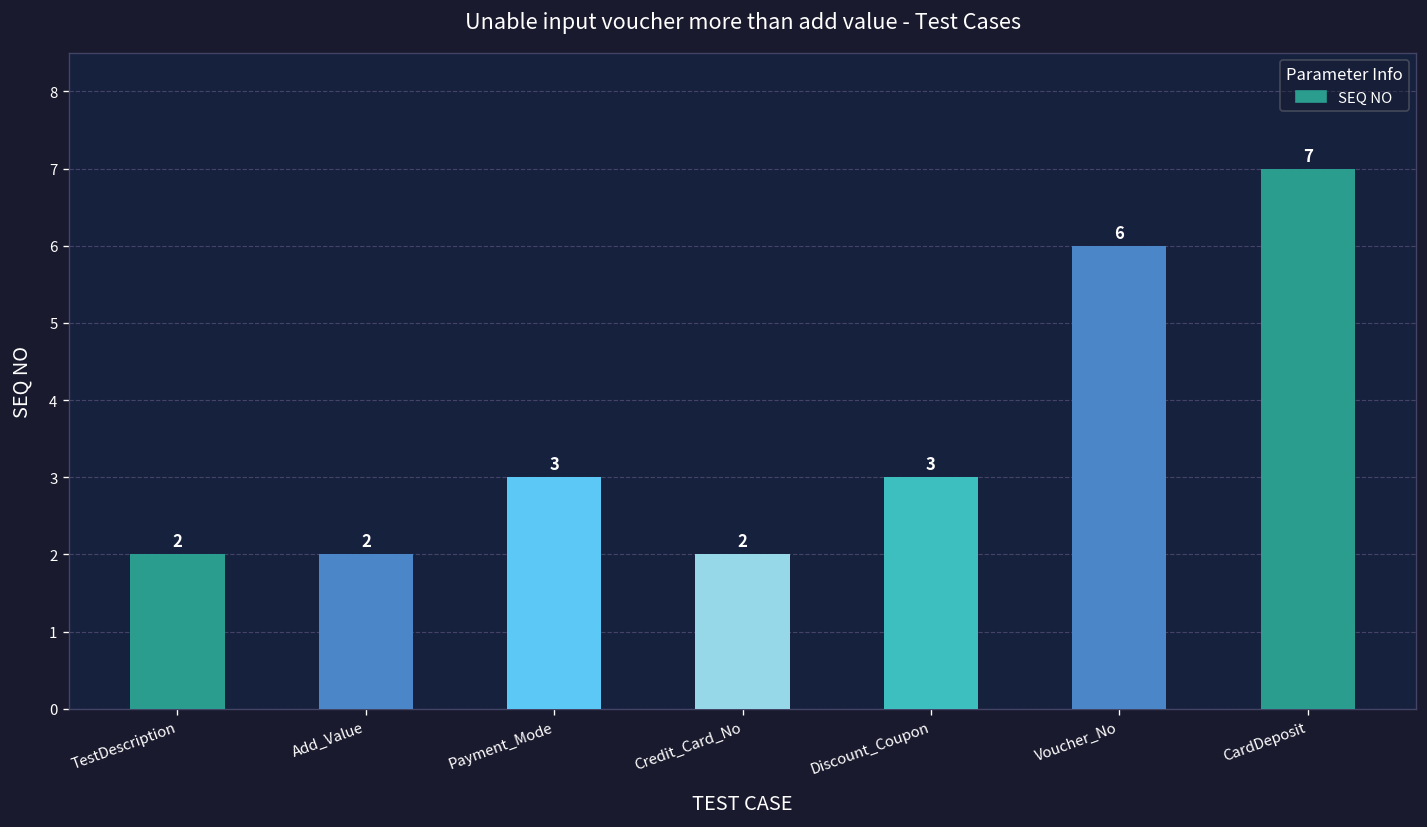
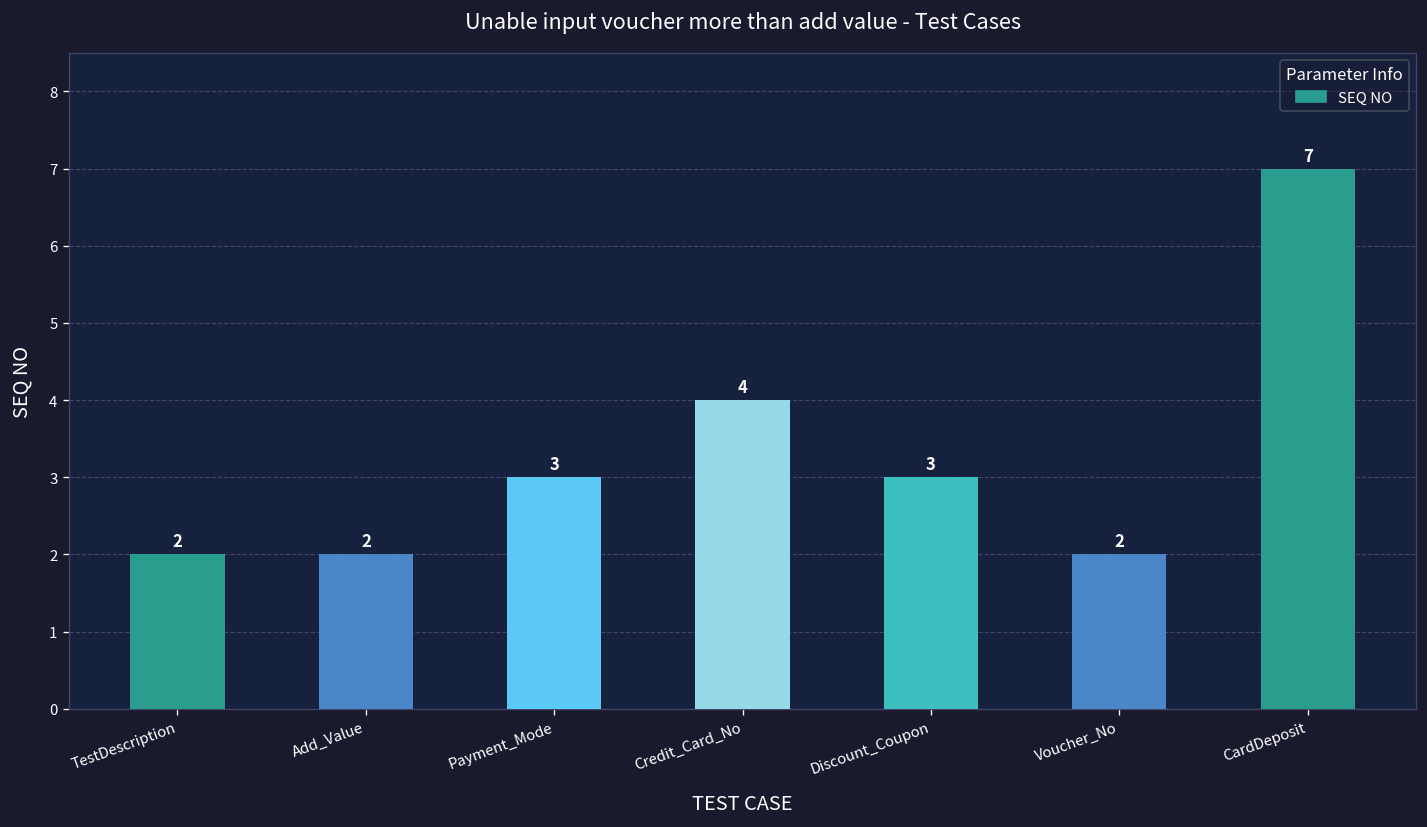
Credit_Card_No: 2 -> 4
Voucher_No: 6 -> 2
